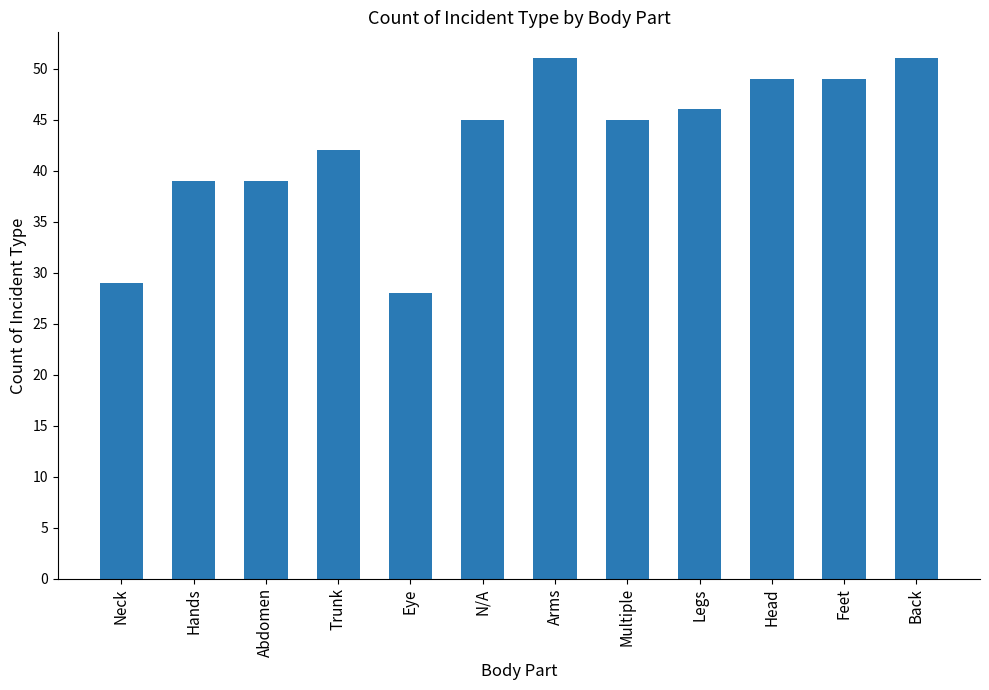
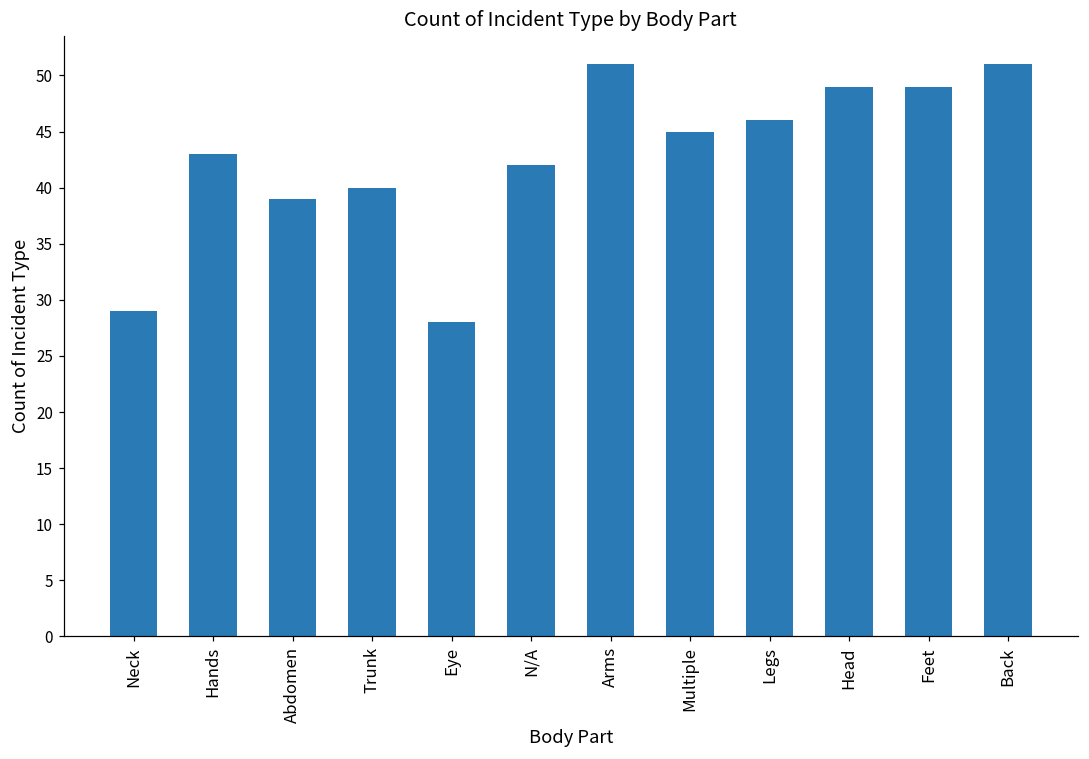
Hands: 39 -> 43
Trunk: 42 -> 40
N/A: 45 -> 42
